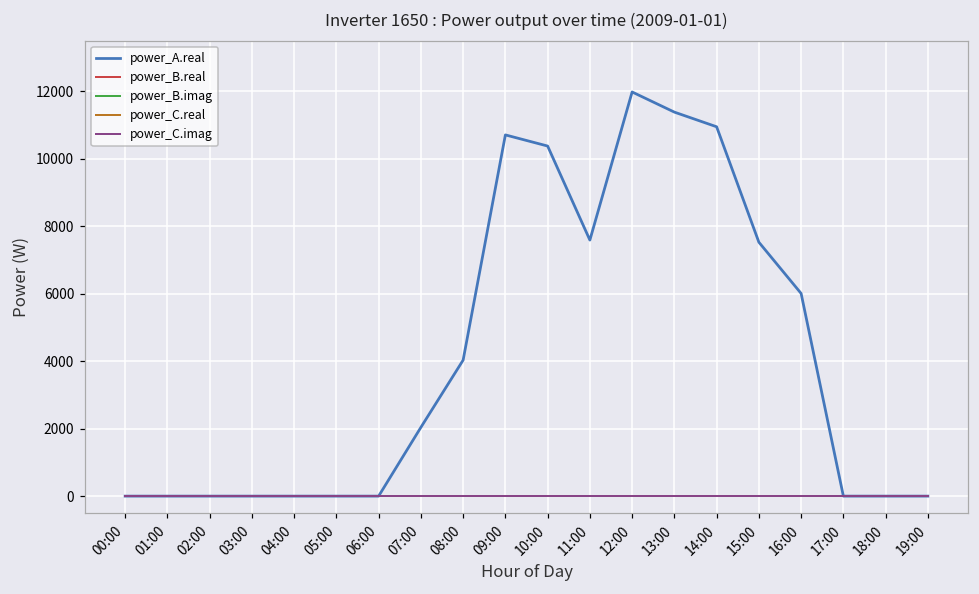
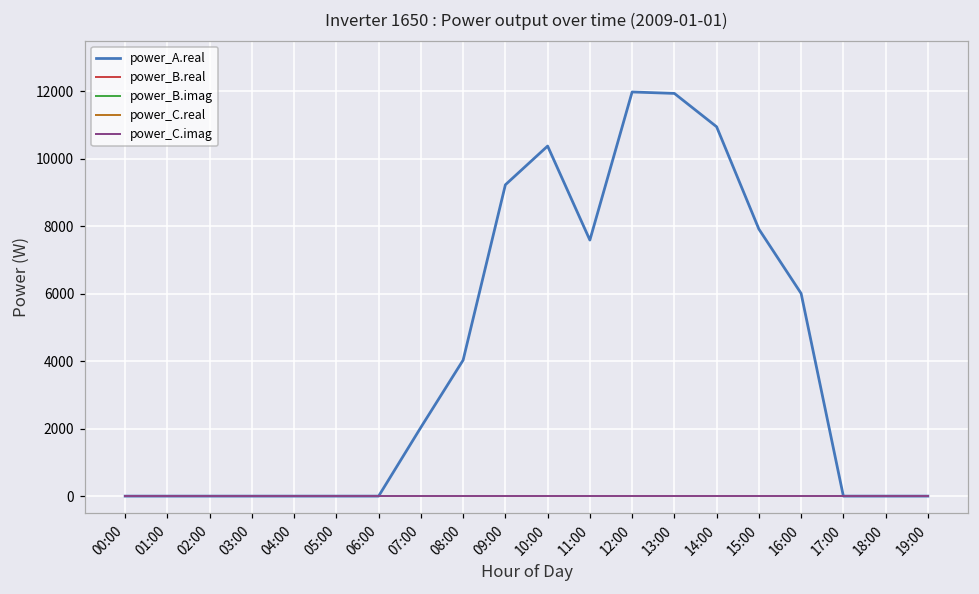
power_A.real, 09:00: 10700 -> 9200
power_A.real, 13:00: 11400 -> 11900
power_A.real, 15:00: 7500 -> 7900
